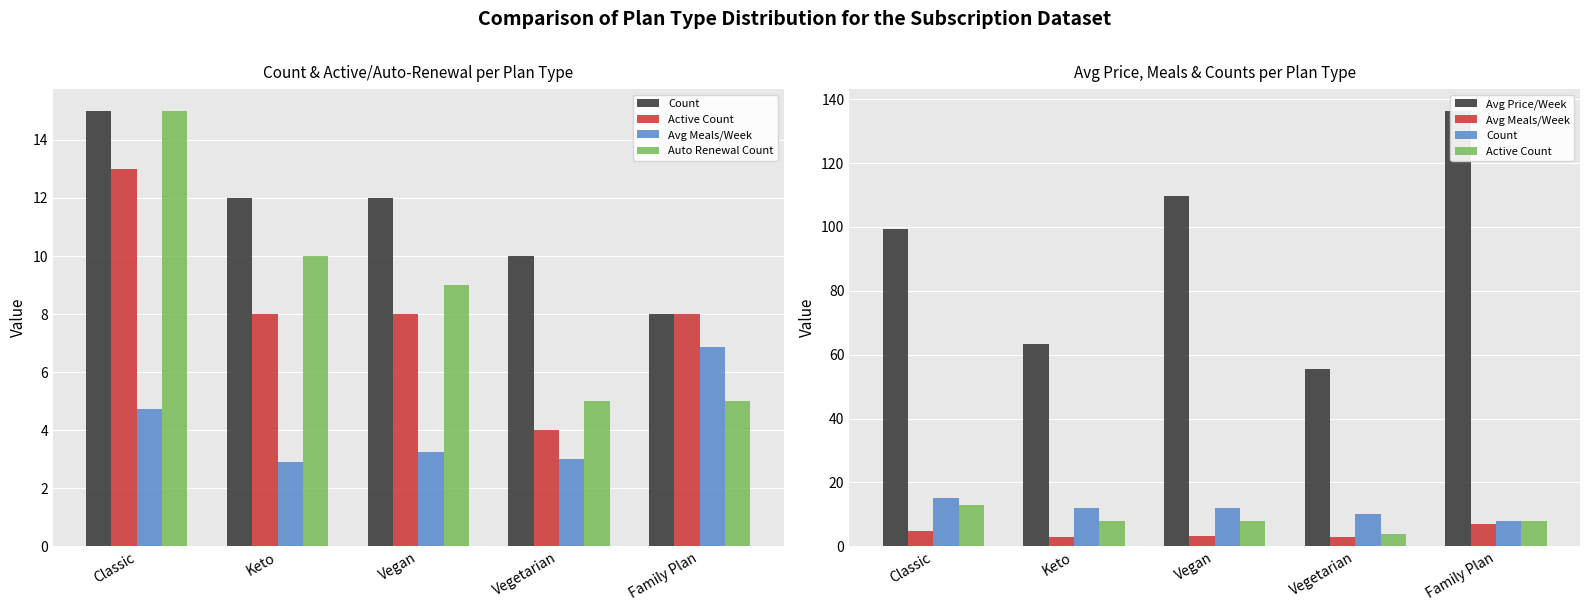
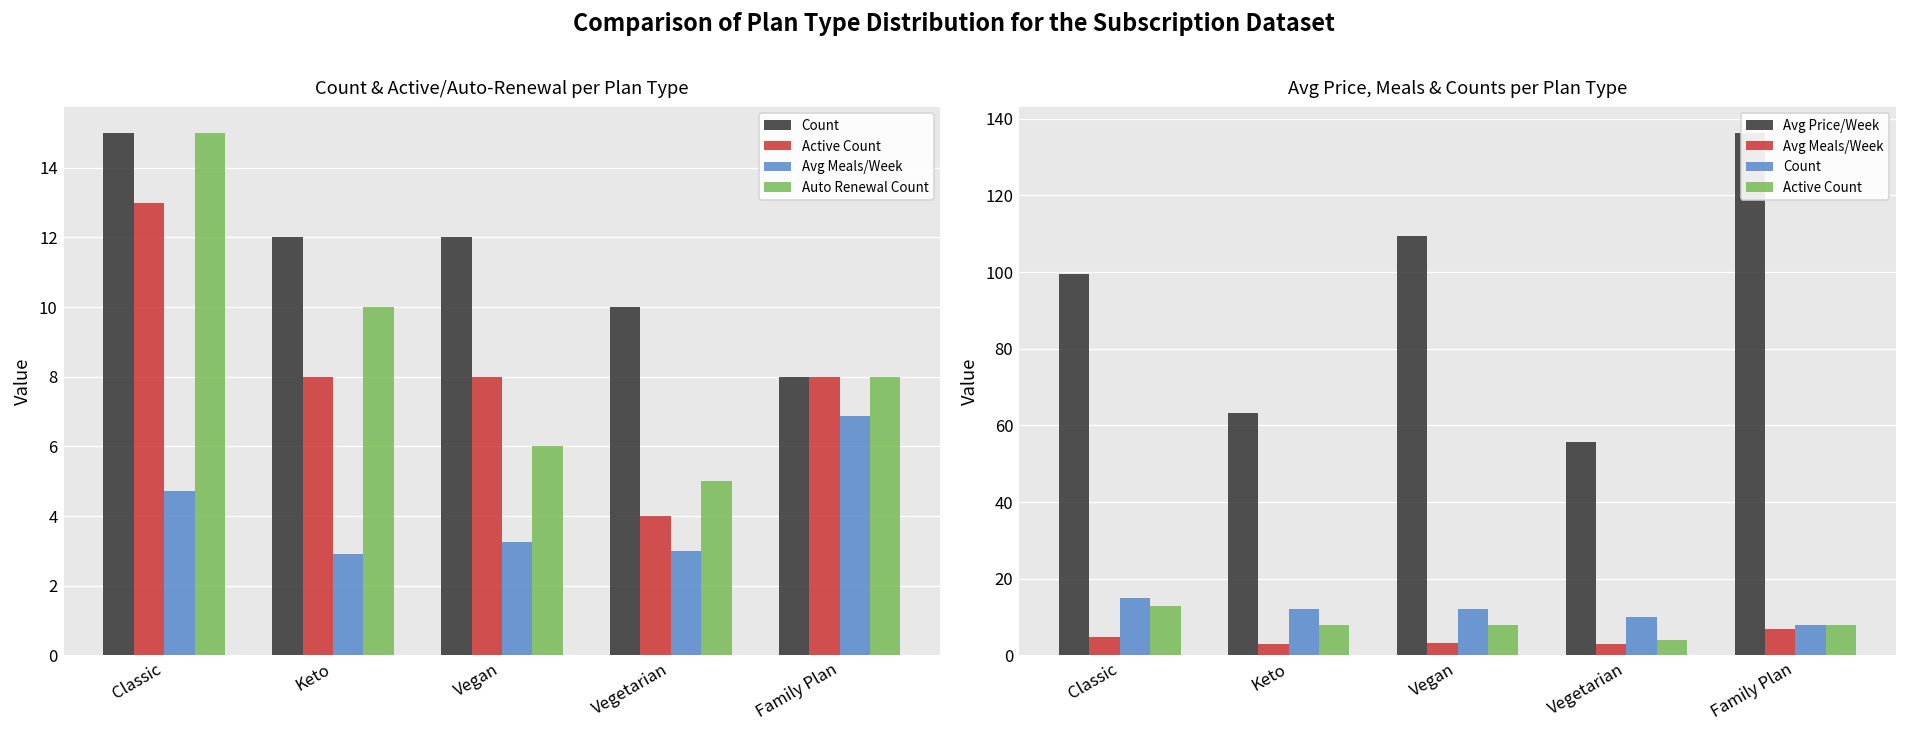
Count & Active/Auto-Renewal per Plan Type, Auto Renewal Count, Vegan: 9 -> 6
Count & Active/Auto-Renewal per Plan Type, Auto Renewal Count, Family Plan: 5 -> 8
